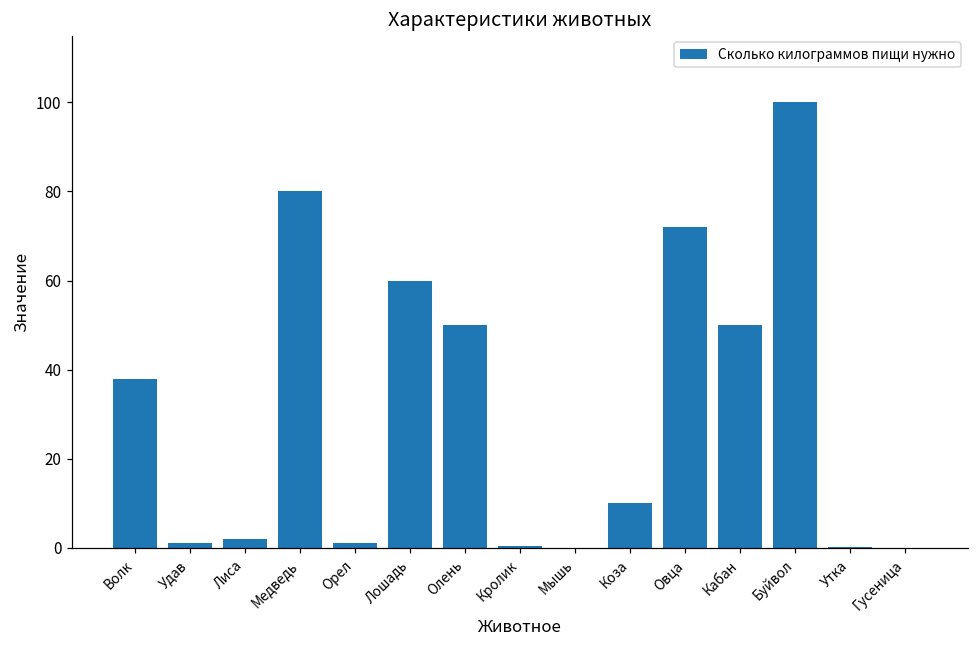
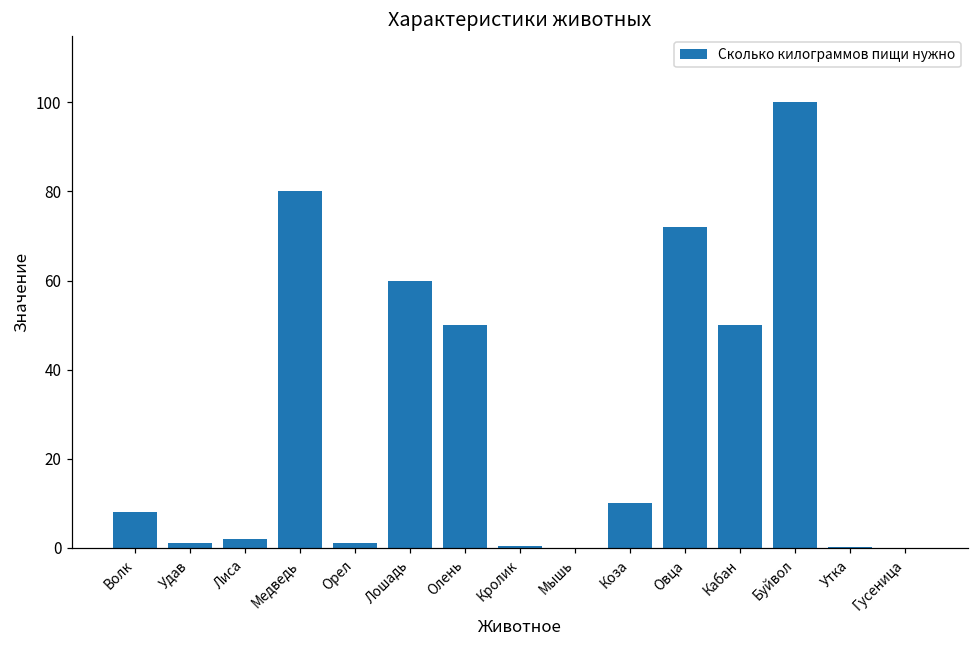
Волк: 38 -> 8
